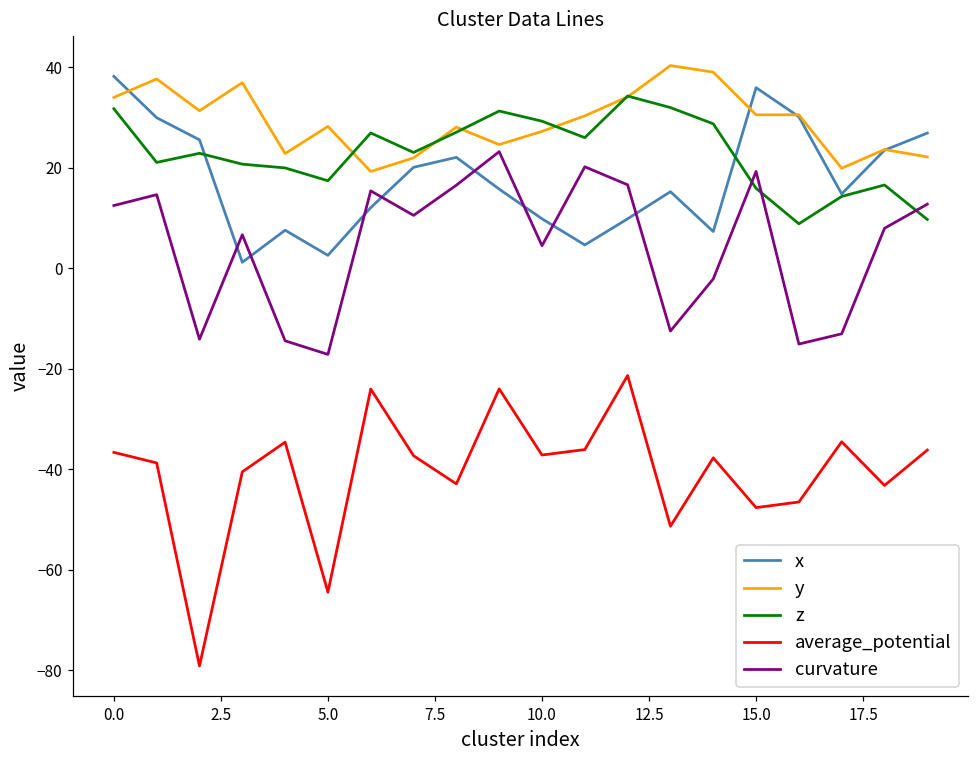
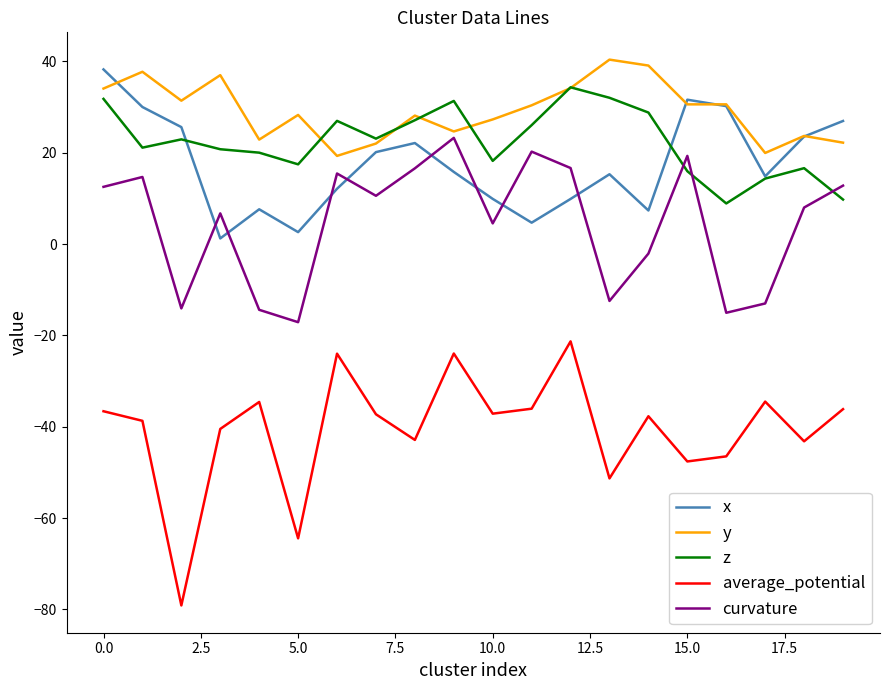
z, 10.0: 29 -> 18
x, 15.0: 36 -> 32
